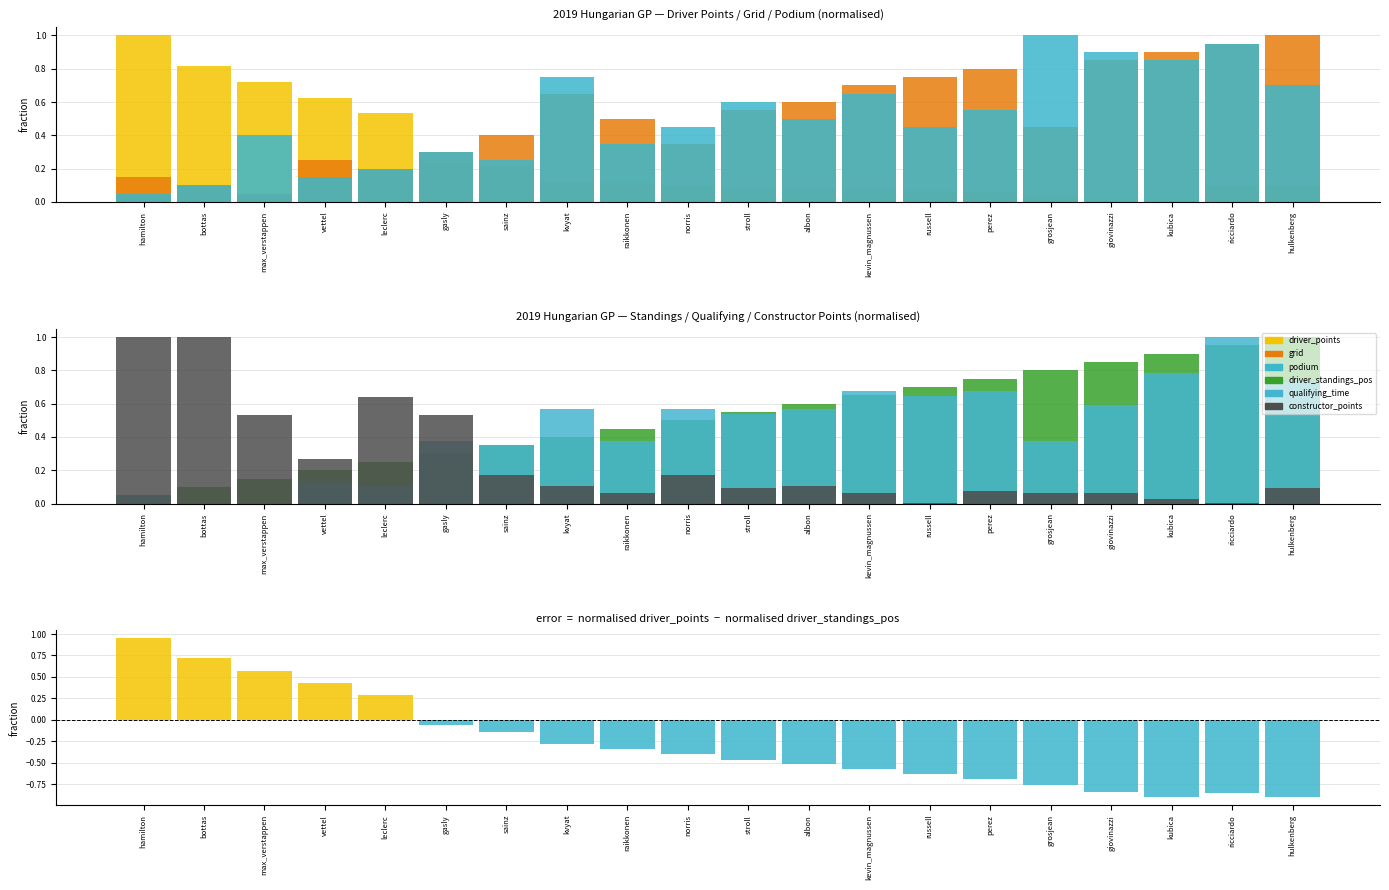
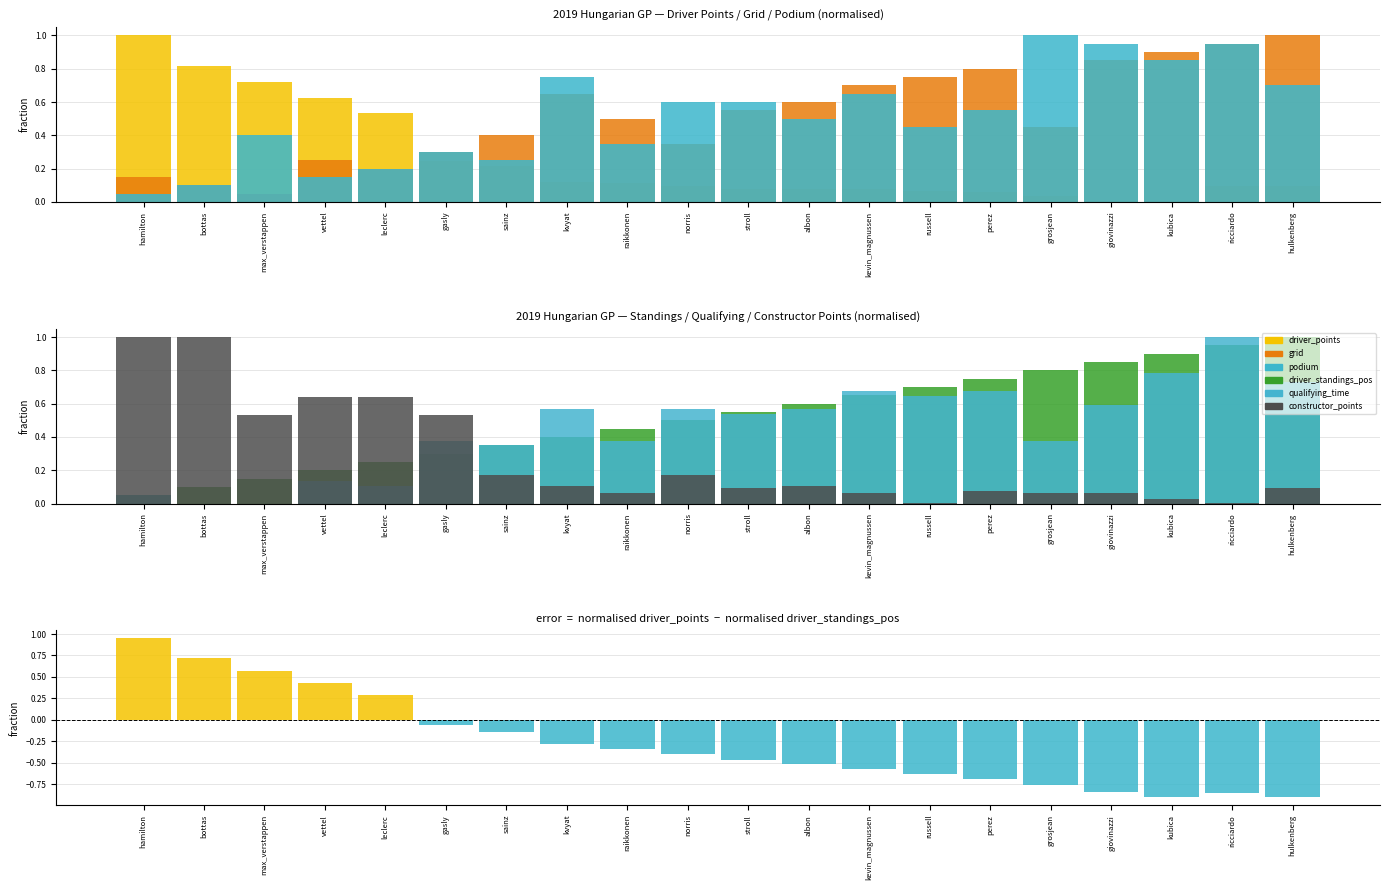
2019 Hungarian GP — Driver Points / Grid / Podium (normalised), podium, norris: 0.45 -> 0.60
2019 Hungarian GP — Driver Points / Grid / Podium (normalised), podium, giovinazzi: 0.90 -> 0.95
2019 Hungarian GP — Standings / Qualifying / Constructor Points (normalised), constructor_points, vettel: 0.27 -> 0.64
